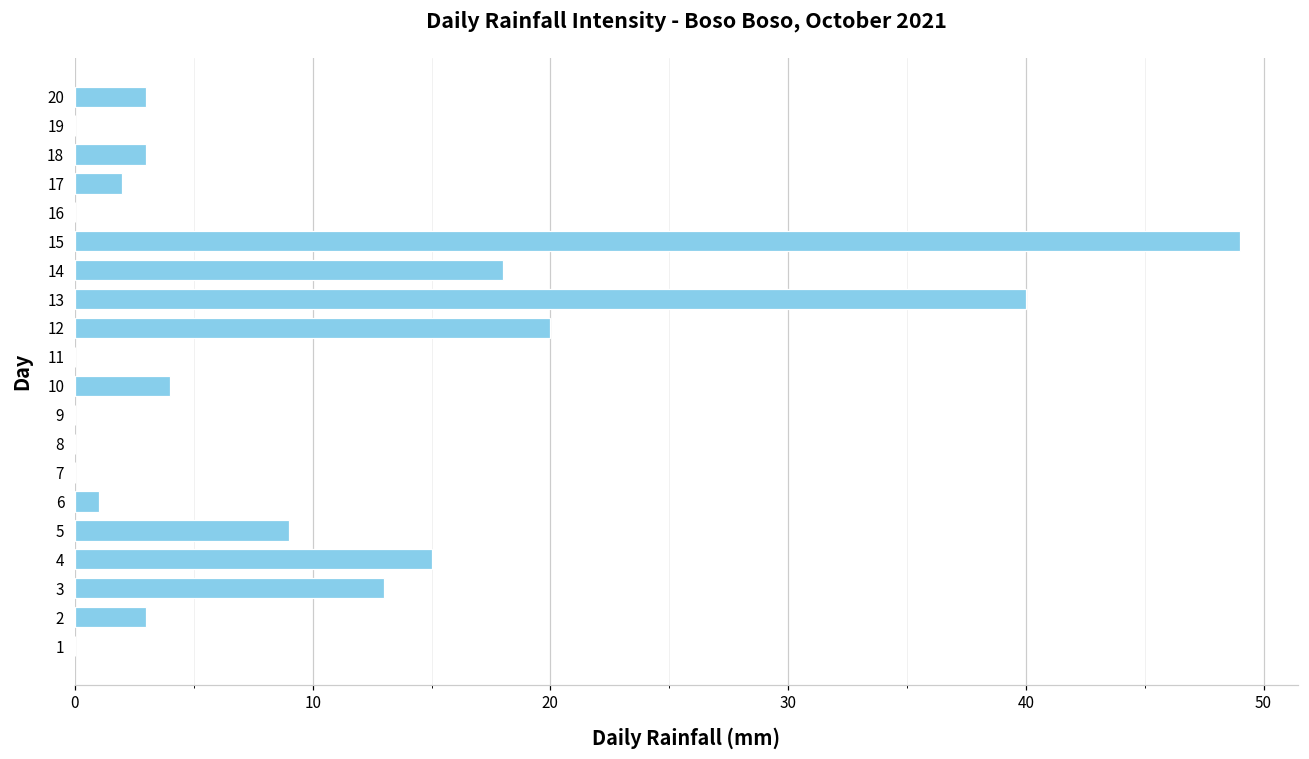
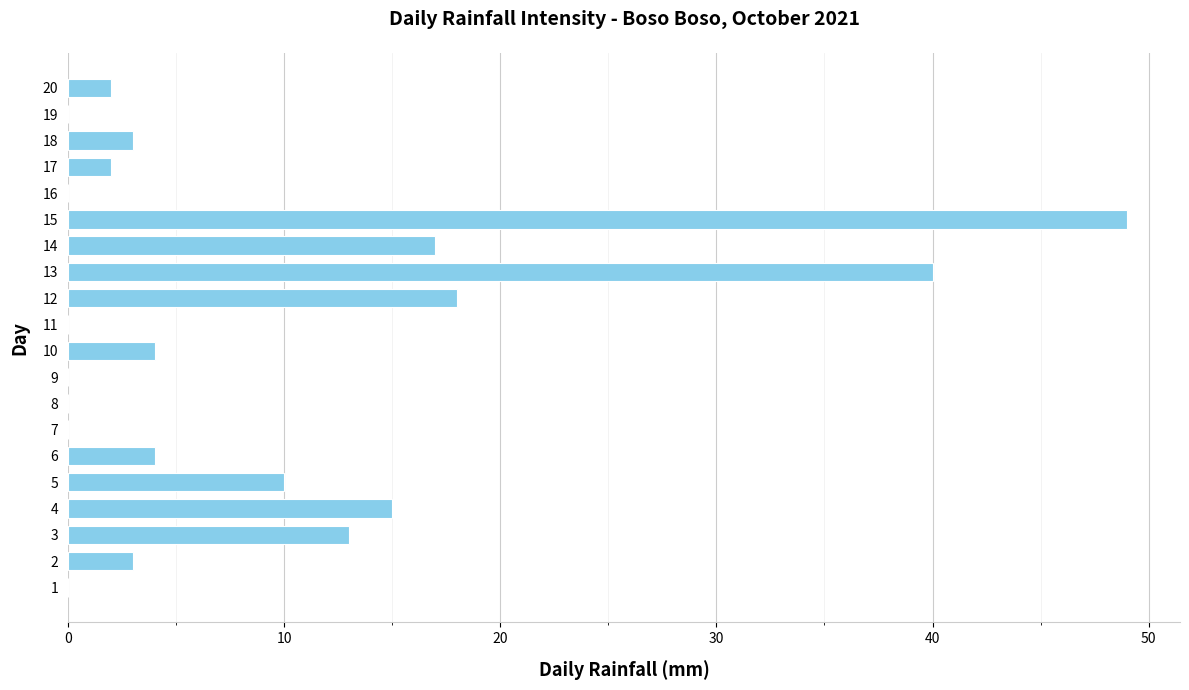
20: 3 -> 2
14: 18 -> 17
12: 20 -> 18
6: 1 -> 4
5: 9 -> 10
